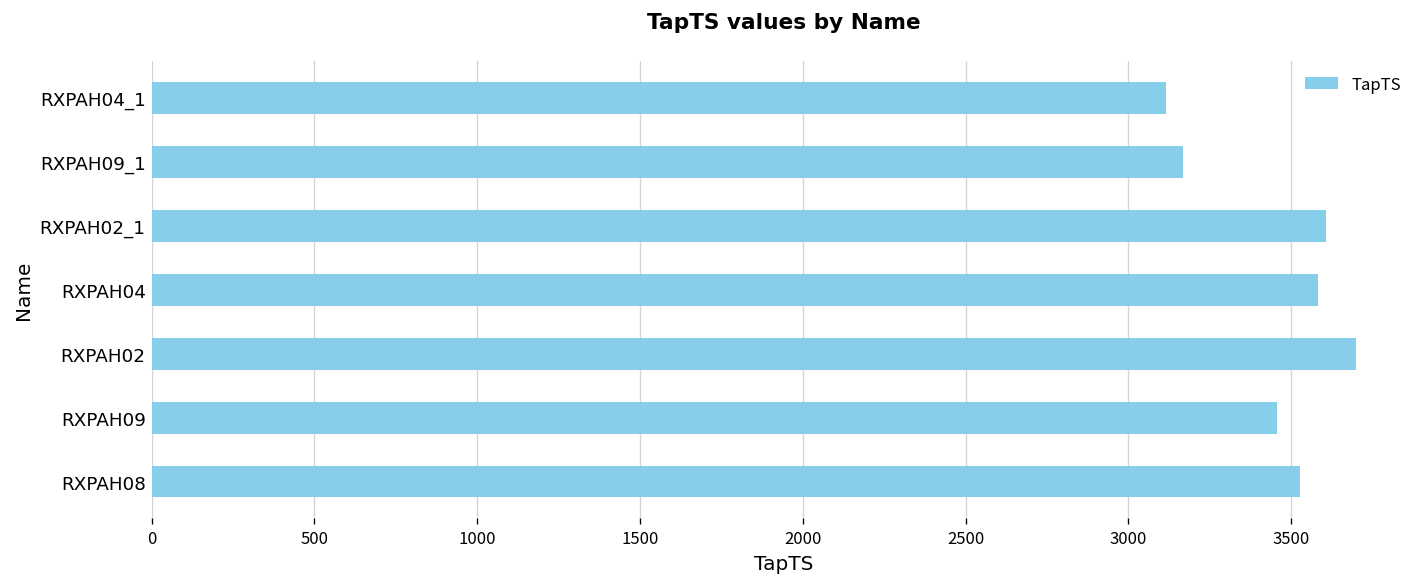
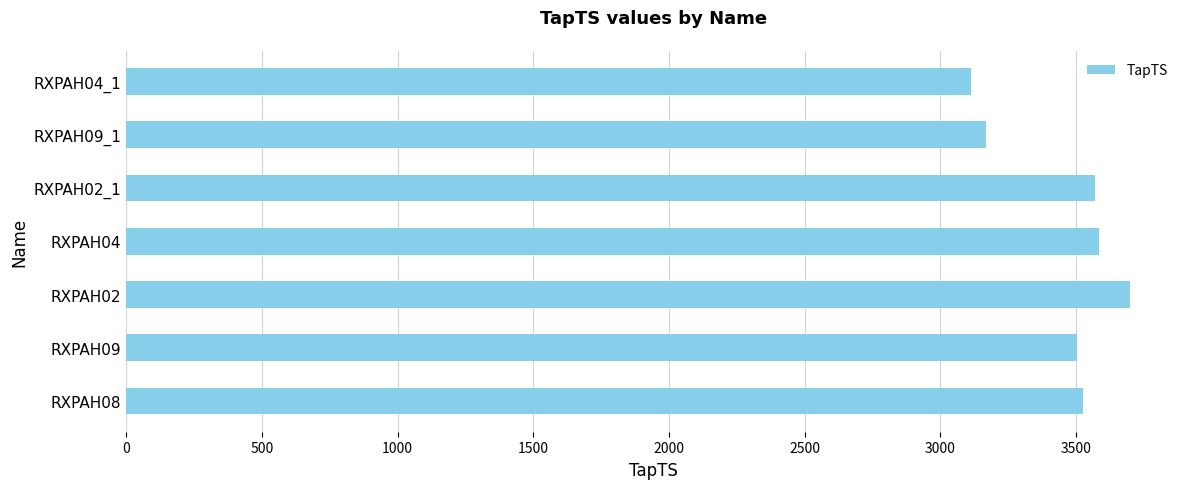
RXPAH02_1: 3610 -> 3570
RXPAH09: 3460 -> 3500
